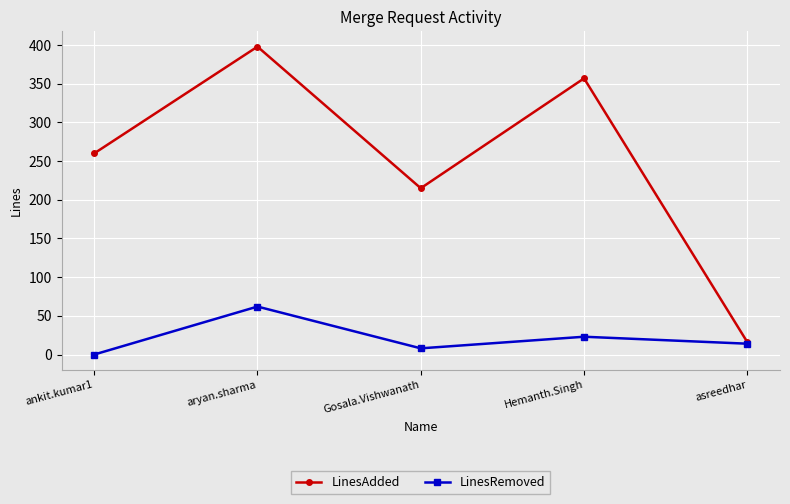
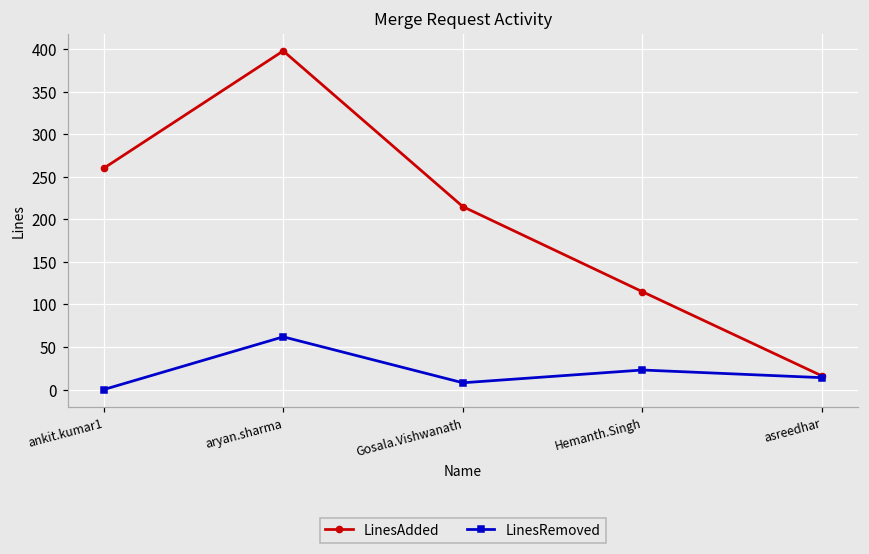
LinesAdded, Hemanth.Singh: 360 -> 120
